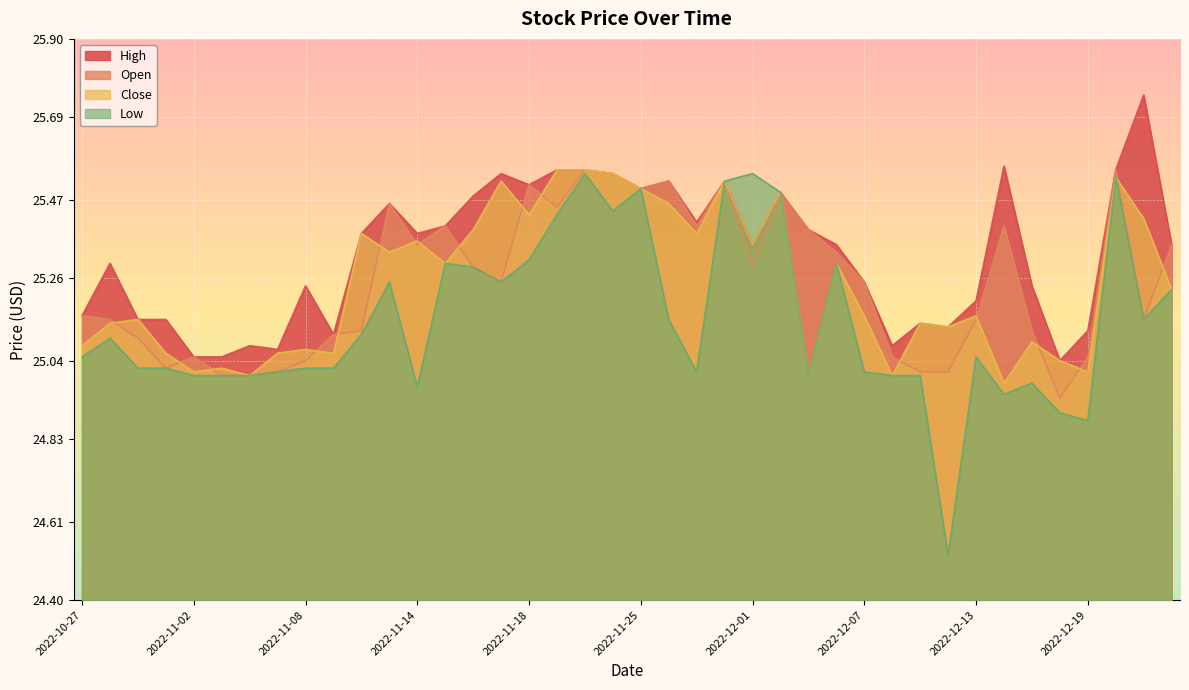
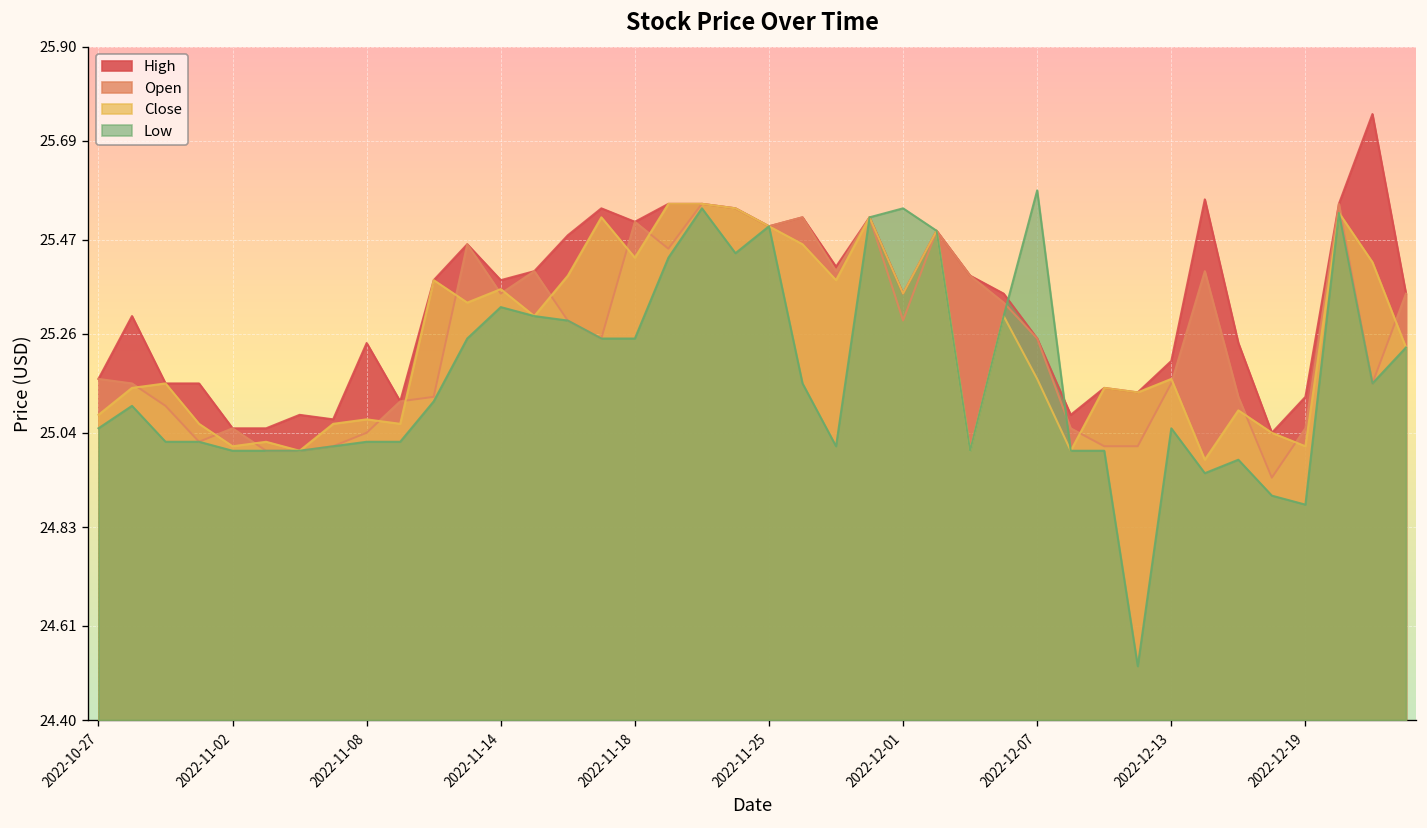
Low, 2022-11-14: 24.97 -> 25.32
Low, 2022-11-18: 25.31 -> 25.25
Low, 2022-12-07: 25.01 -> 25.58
